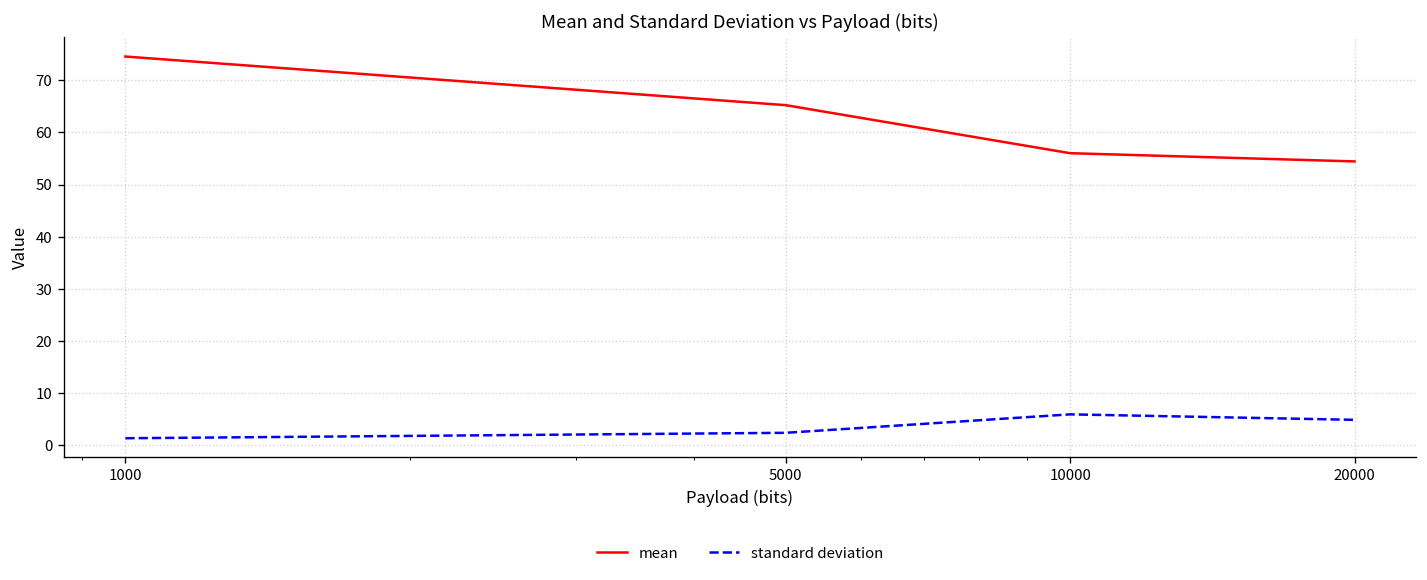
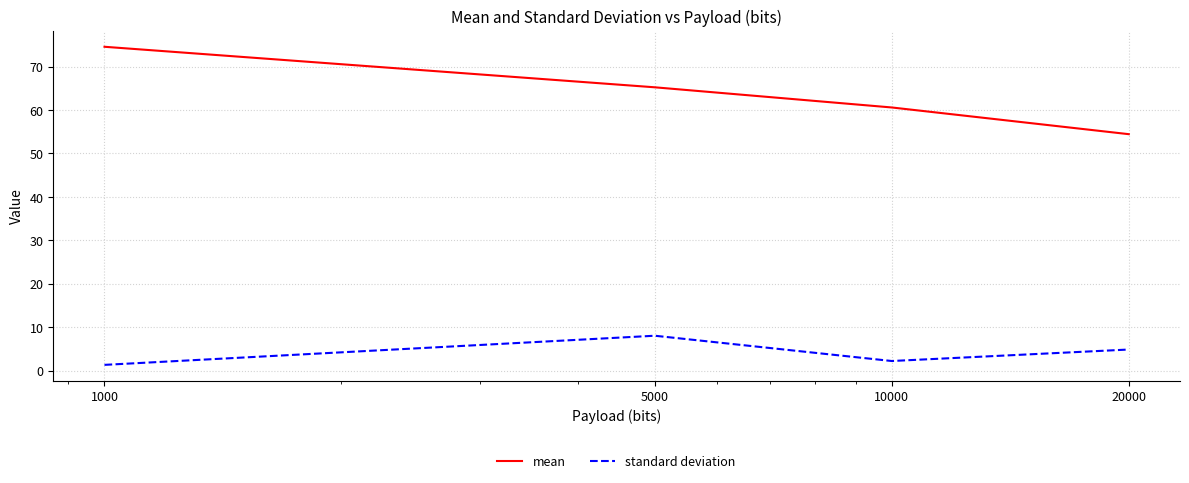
standard deviation, 5000: 2 -> 8
mean, 10000: 56 -> 61
standard deviation, 10000: 6 -> 2
